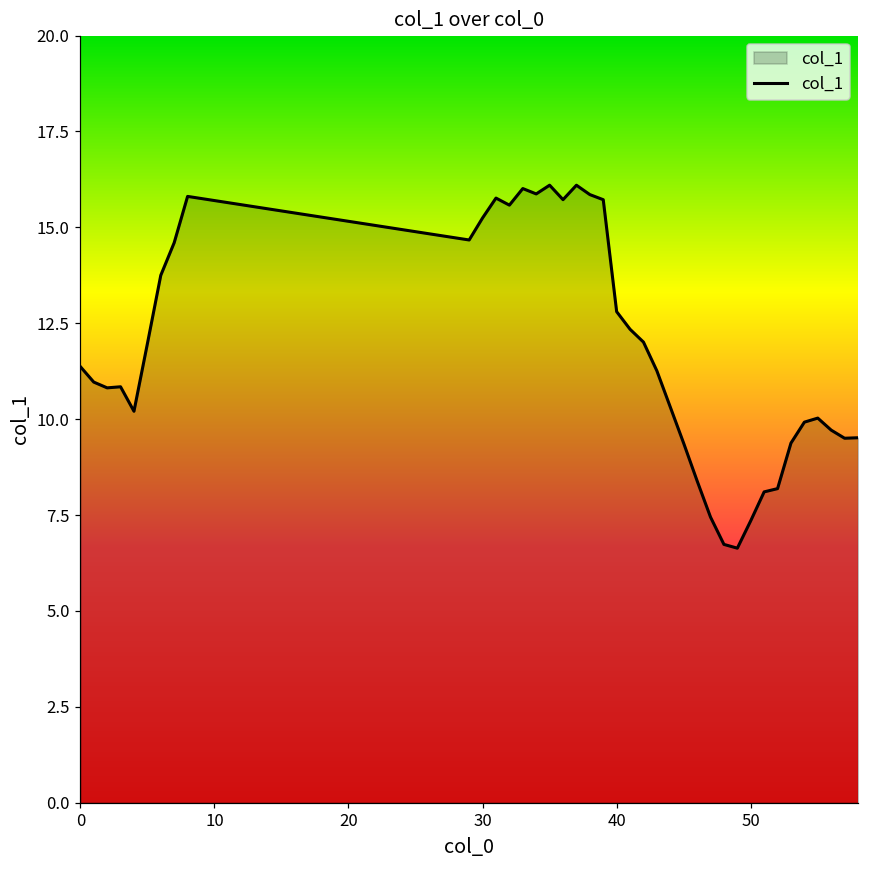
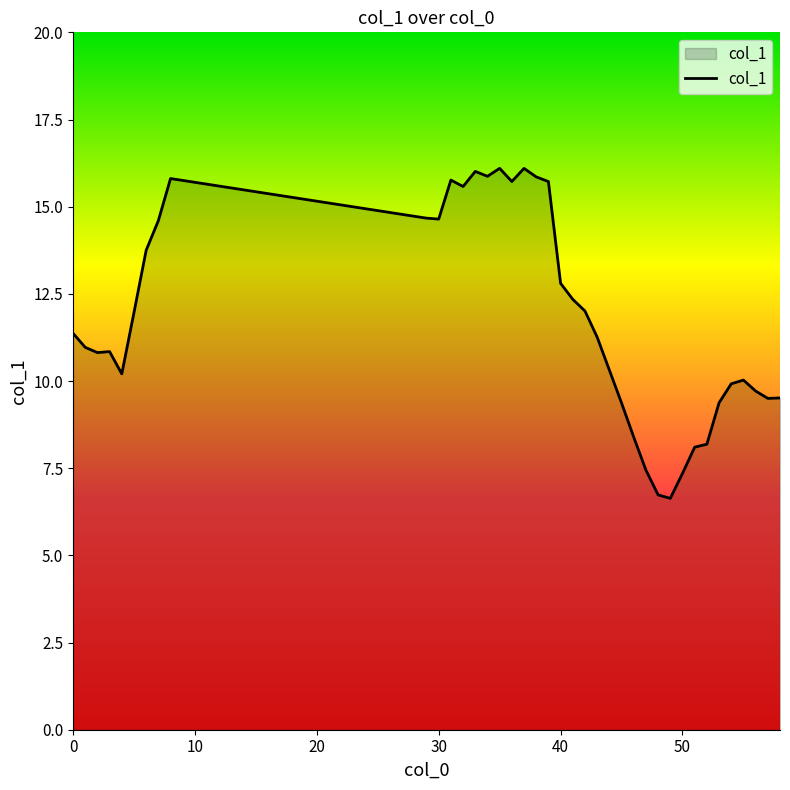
30: 15.2 -> 14.6
